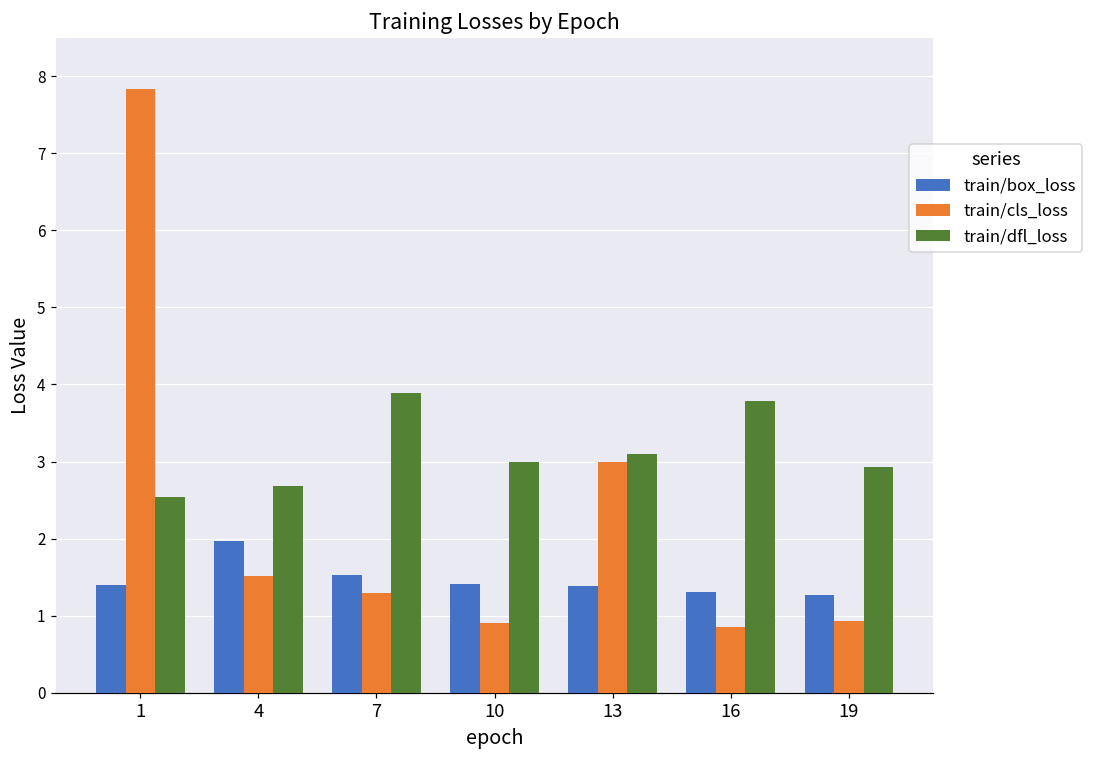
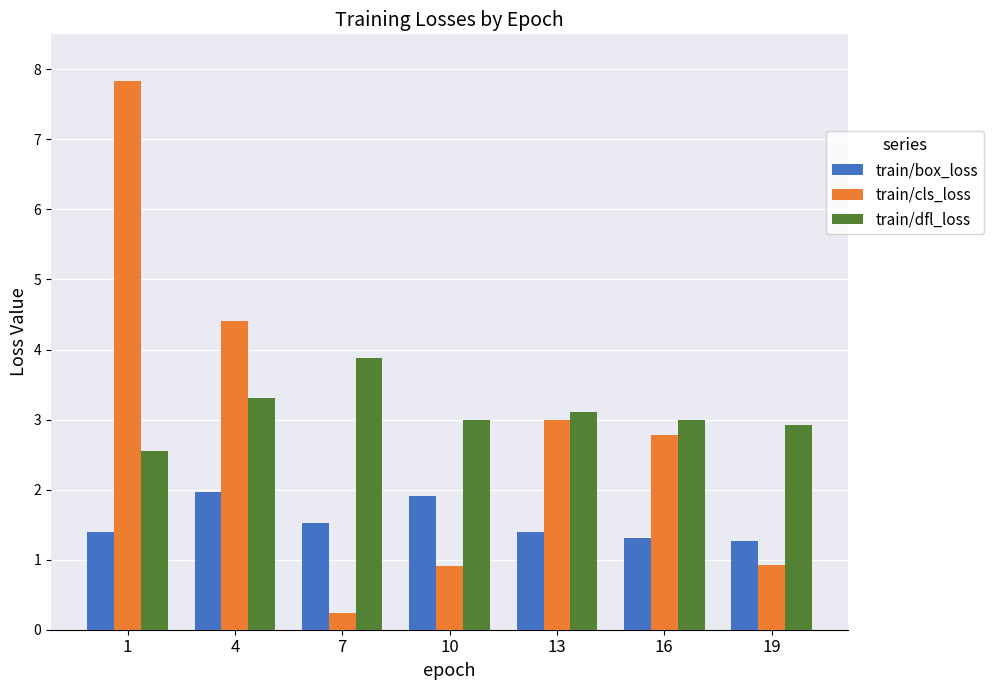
train/cls_loss, 4: 1.5 -> 4.4
train/dfl_loss, 4: 2.7 -> 3.3
train/cls_loss, 7: 1.3 -> 0.2
train/box_loss, 10: 1.4 -> 1.9
train/cls_loss, 16: 0.9 -> 2.8
train/dfl_loss, 16: 3.8 -> 3.0
